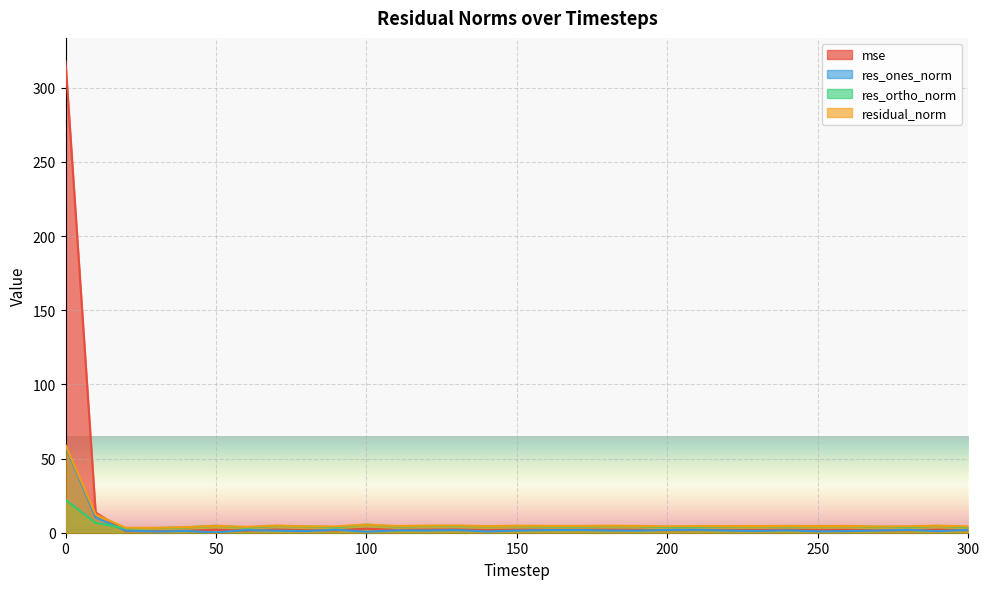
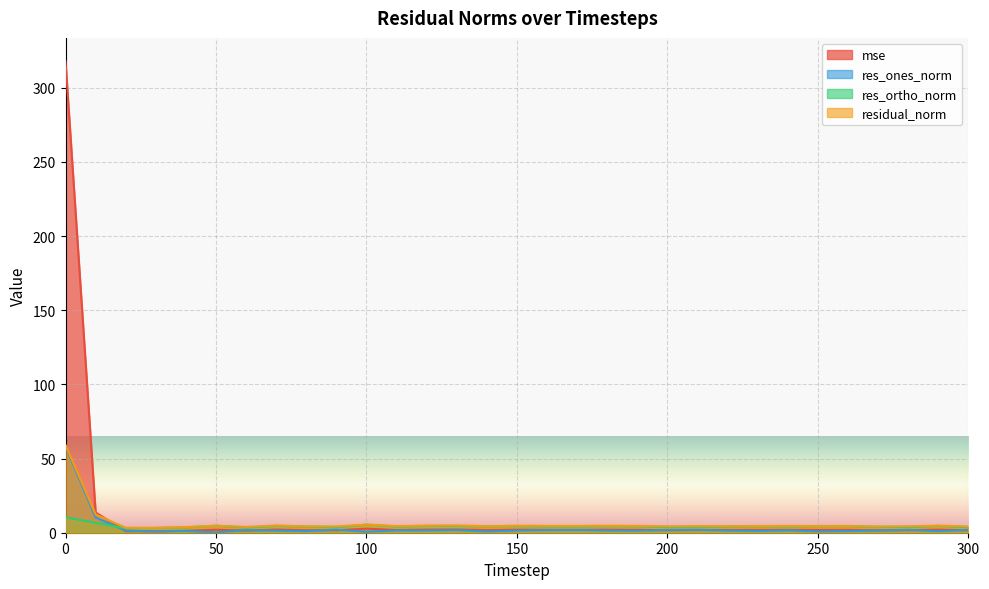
res_ortho_norm, 0: 22 -> 10
